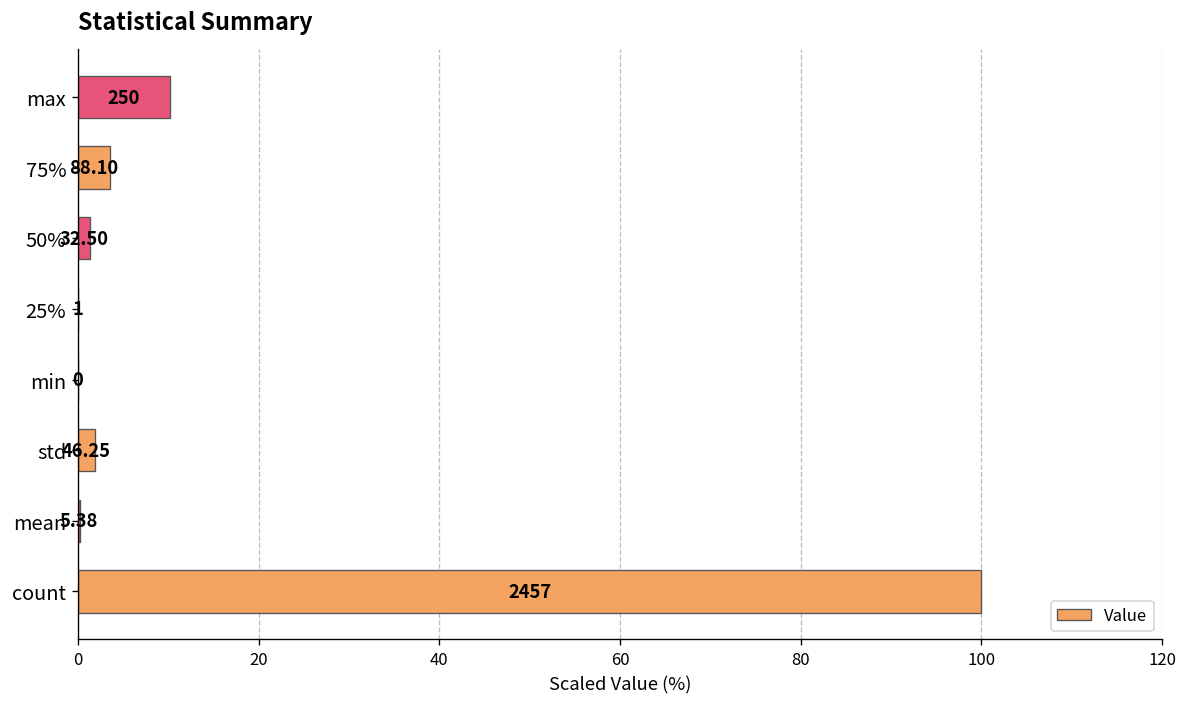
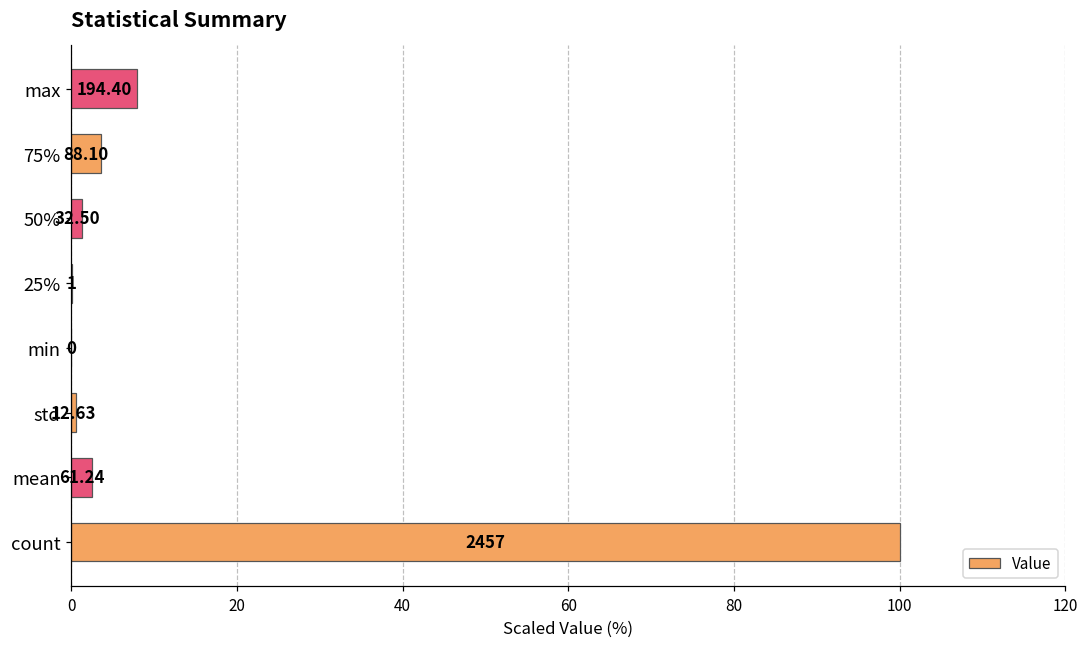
max: 250 -> 194.40
std: 46.25 -> 12.63
mean: 5.38 -> 61.24
